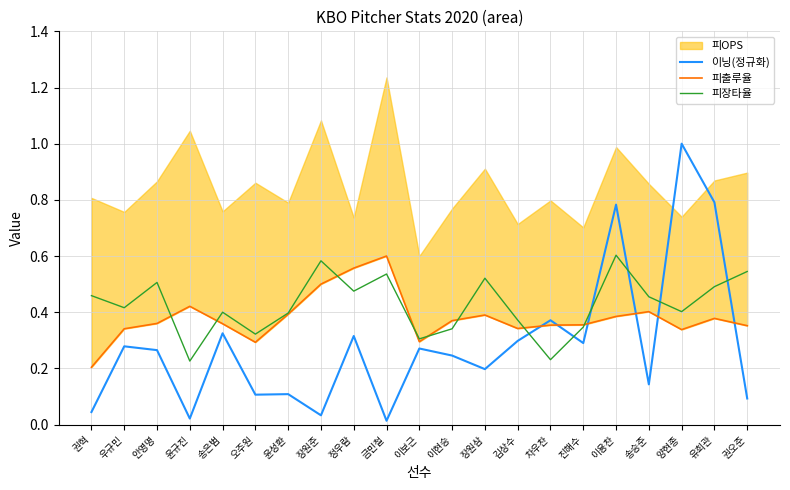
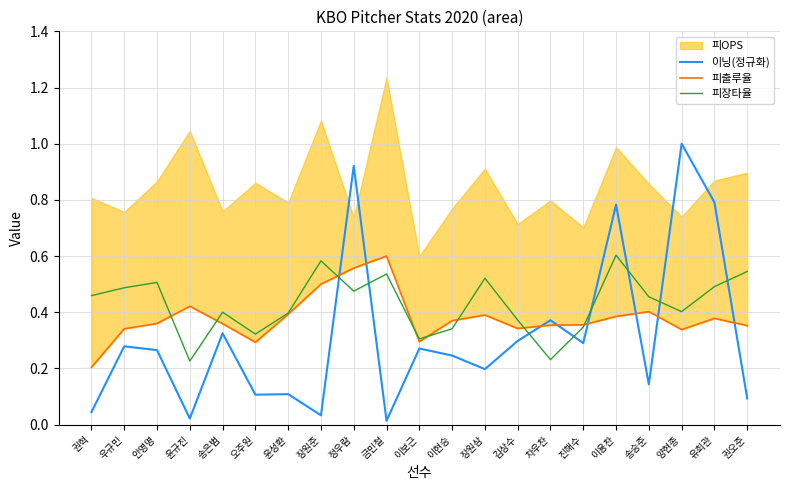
피장타율, 우규민: 0.42 -> 0.49
이닝(정규화), 정우람: 0.32 -> 0.92
